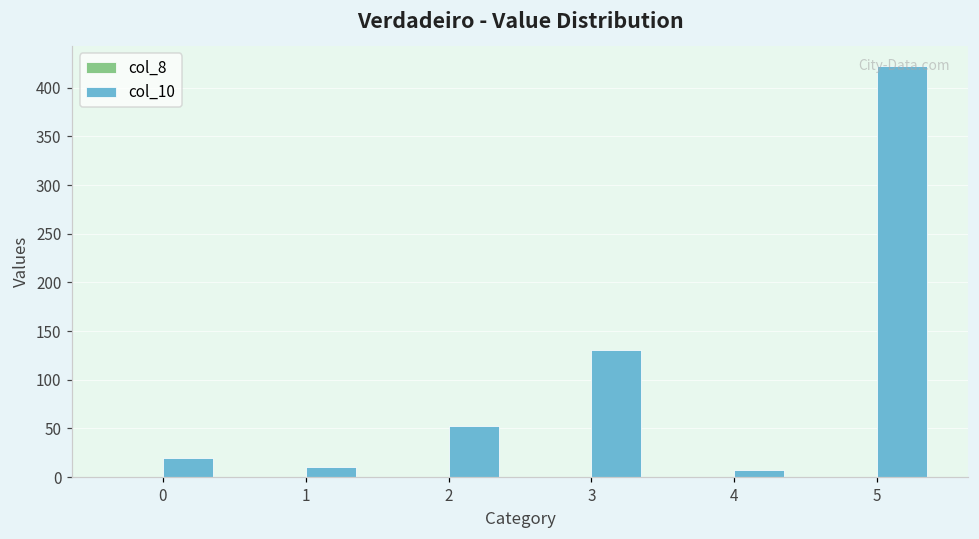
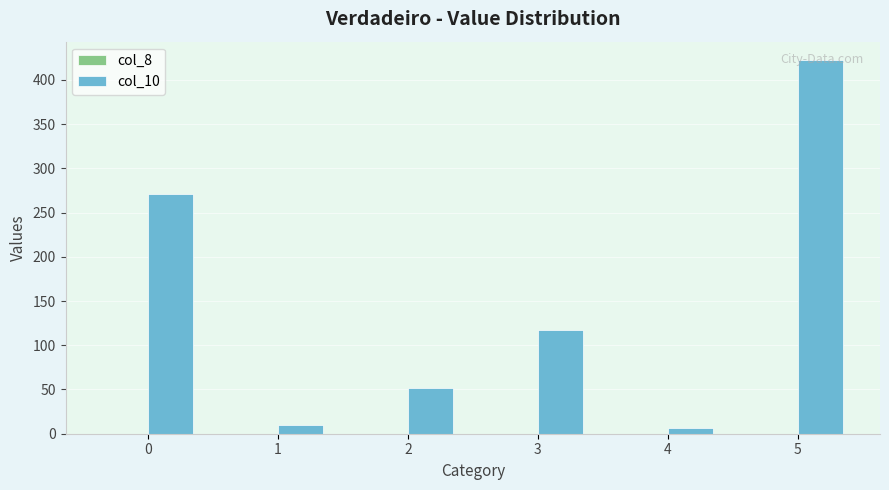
col_10, 0: 20 -> 270
col_10, 3: 130 -> 120
